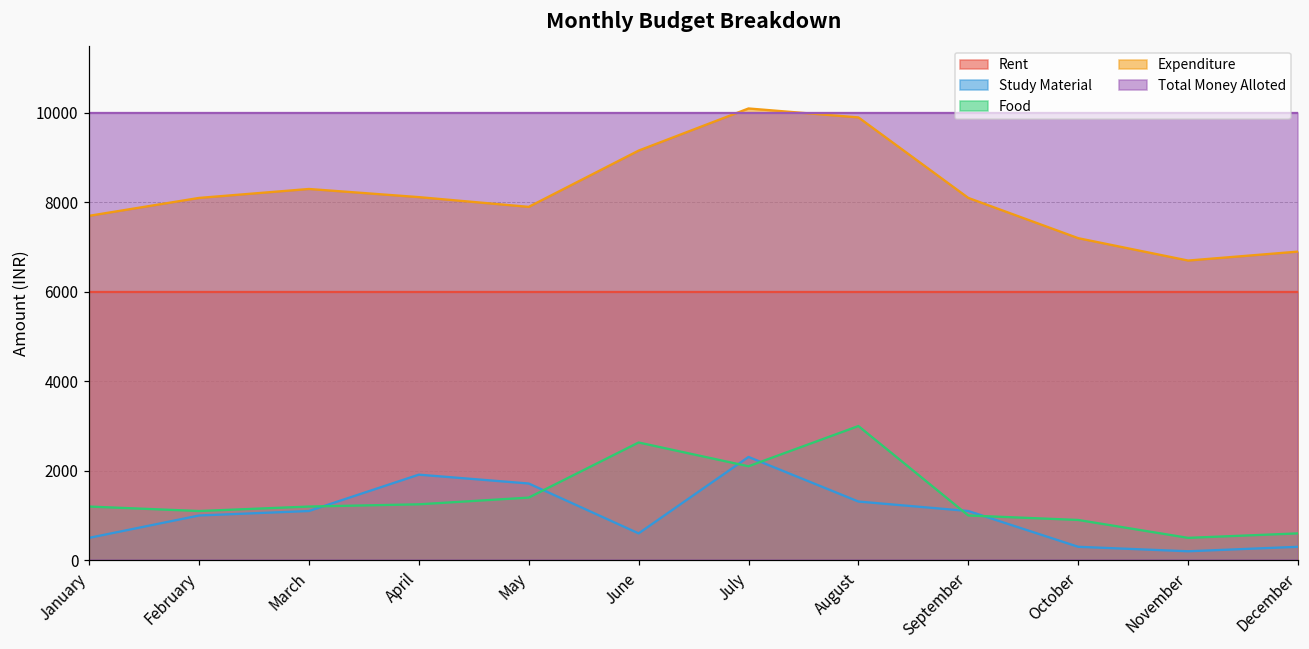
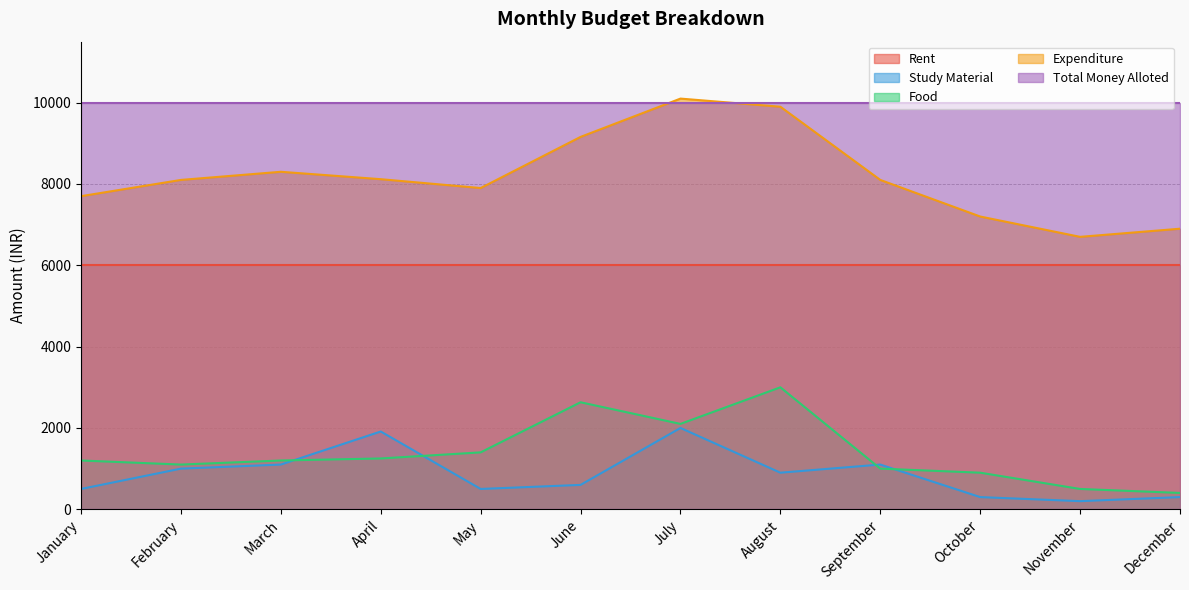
Study Material, May: 1700 -> 500
Study Material, July: 2300 -> 2000
Study Material, August: 1300 -> 900
Food, December: 600 -> 400
